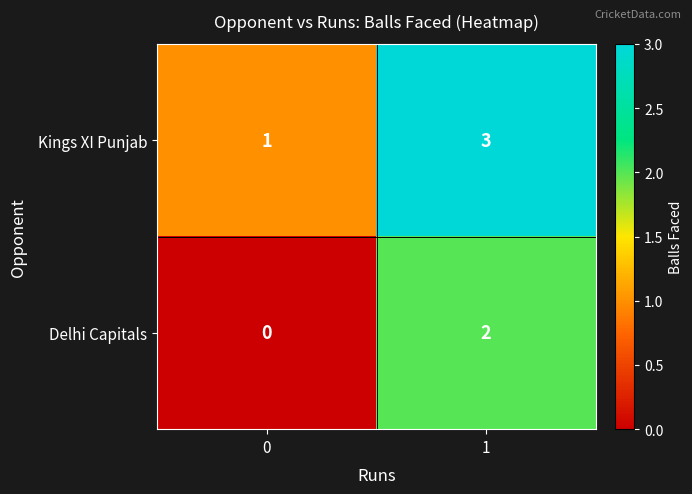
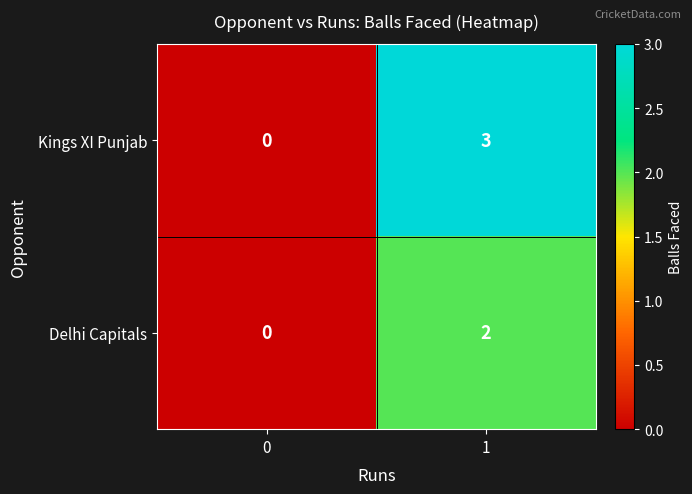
Kings XI Punjab, 0: 1 -> 0
